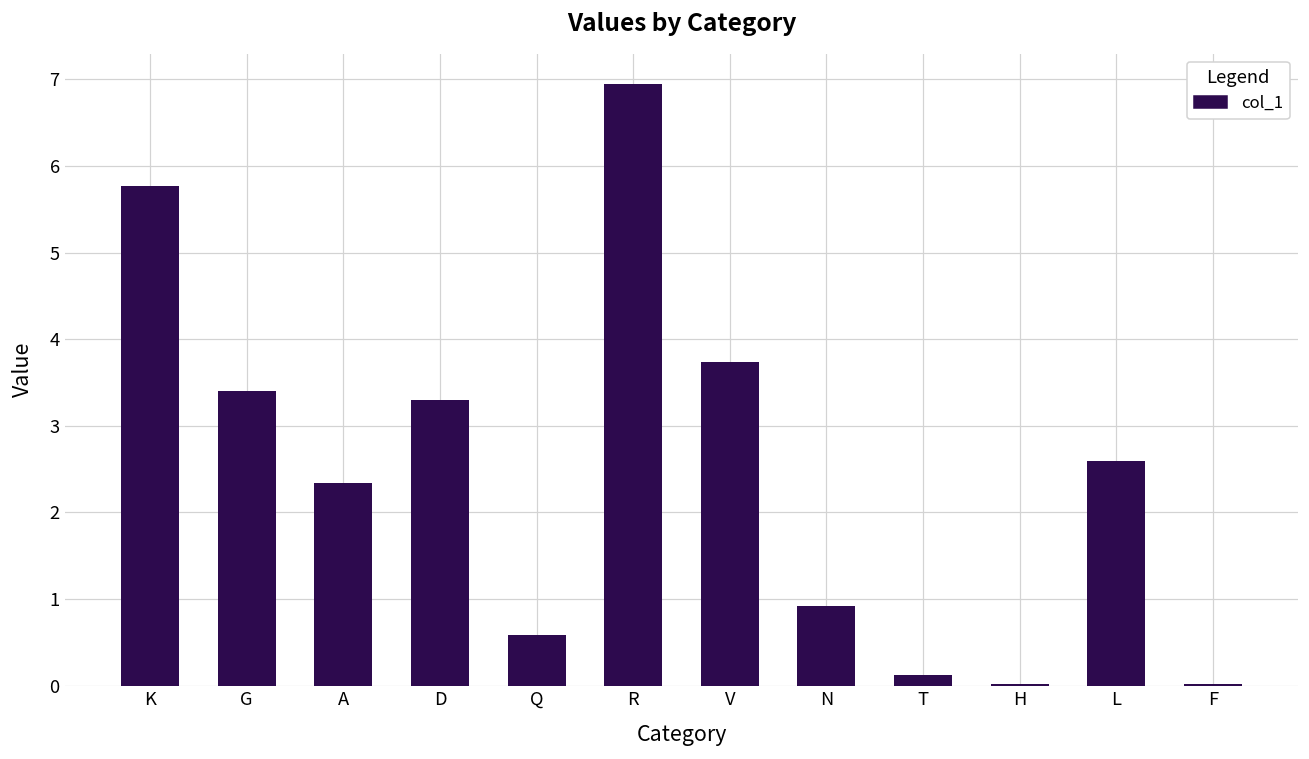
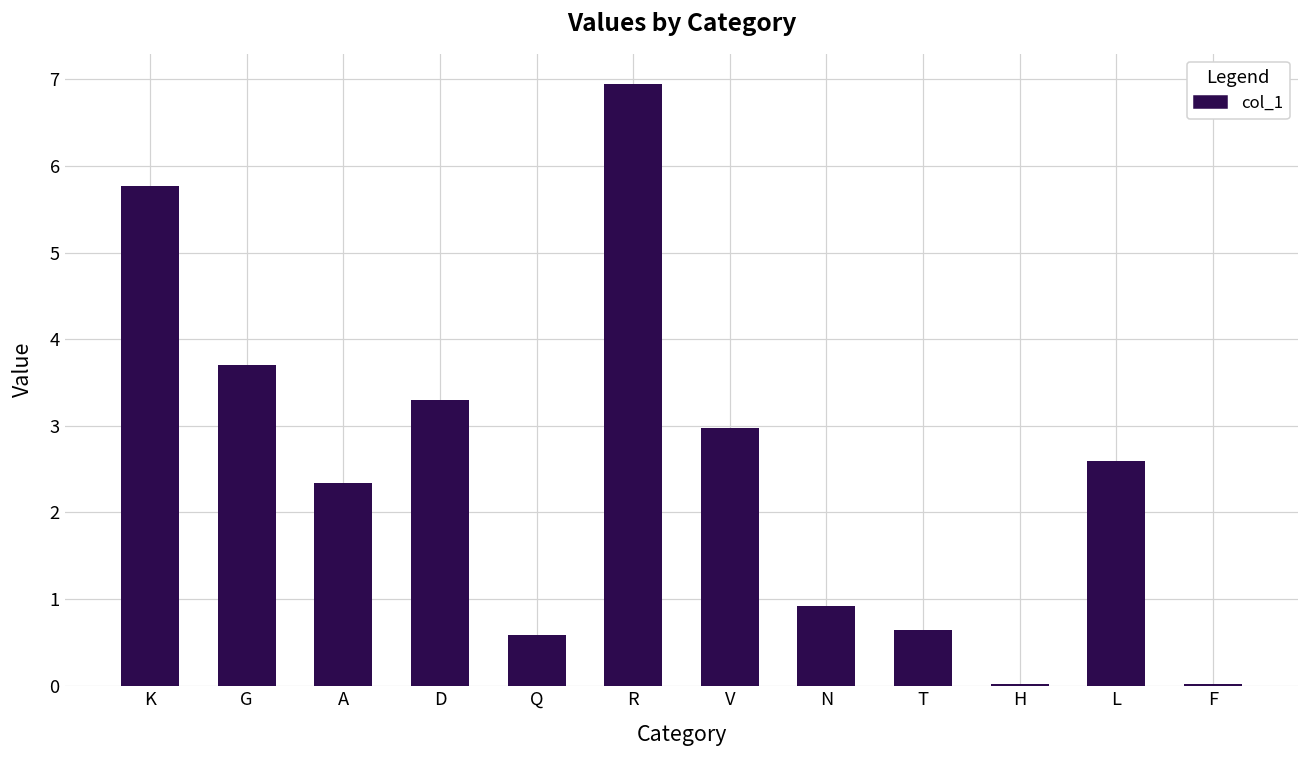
G: 3.4 -> 3.7
V: 3.7 -> 3.0
T: 0.1 -> 0.6
